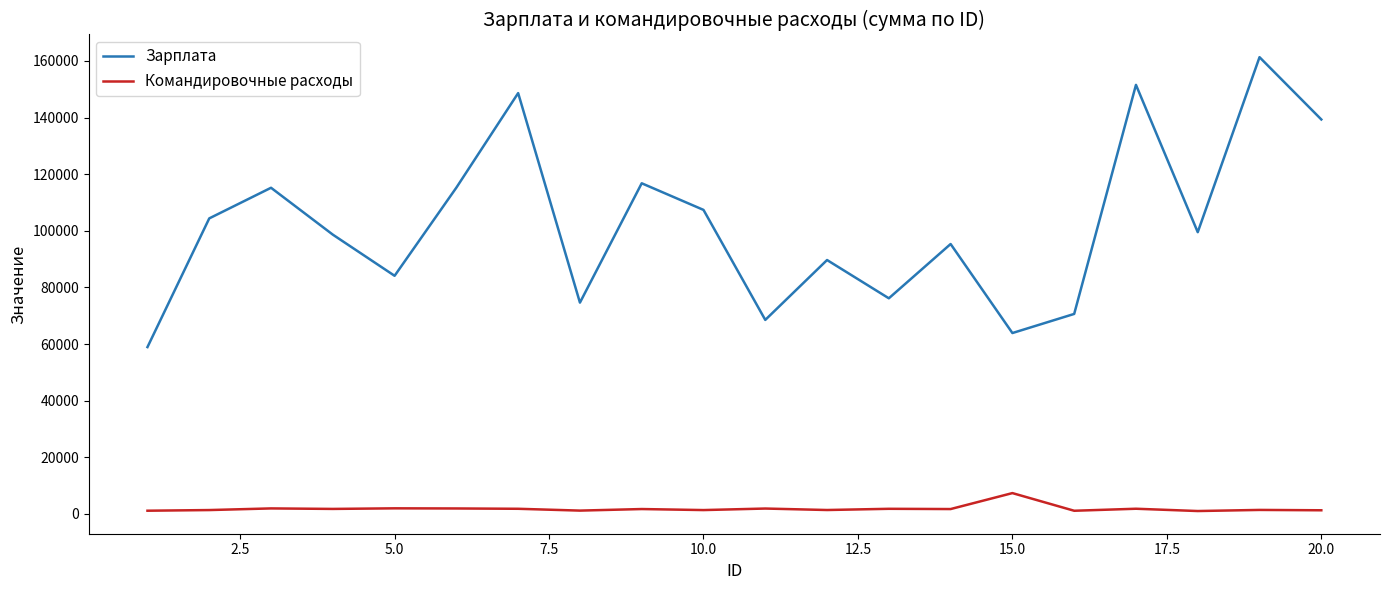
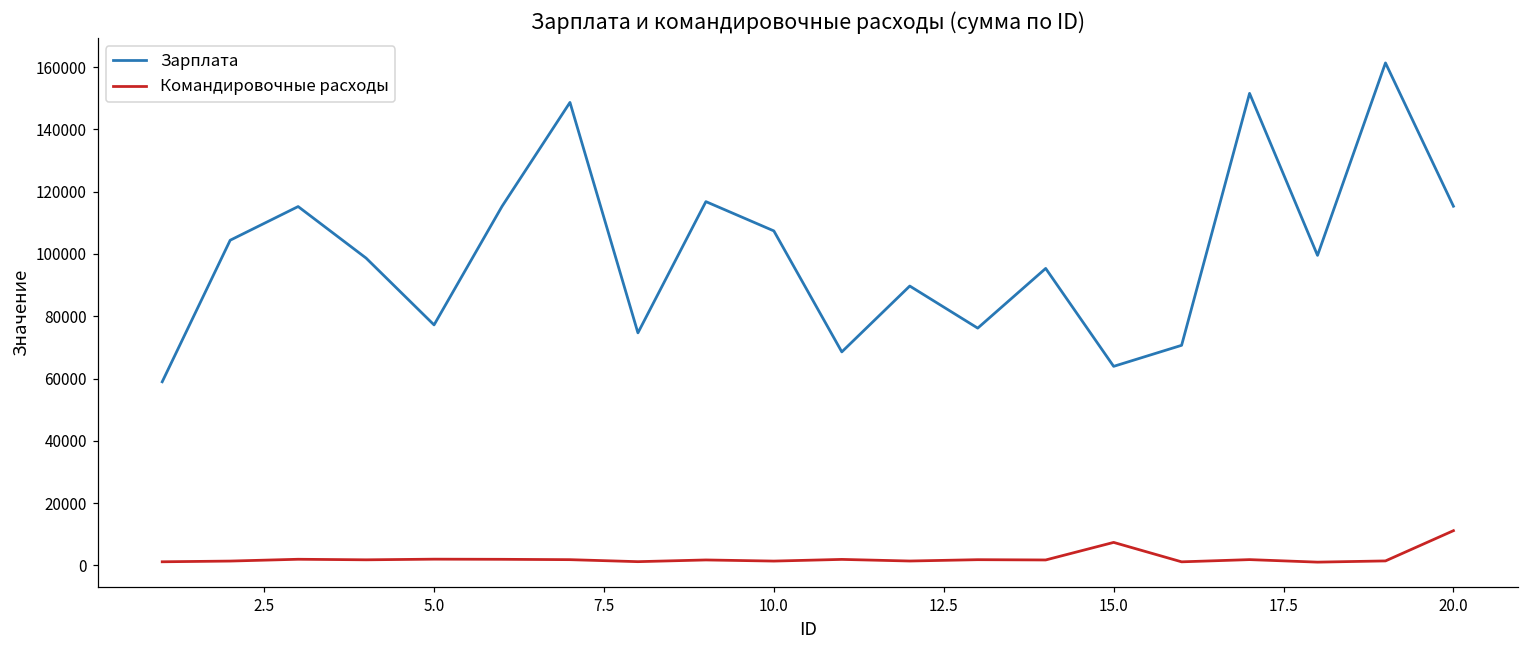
Зарплата, 5.0: 84000 -> 77000
Зарплата, 20.0: 139000 -> 115000
Командировочные расходы, 20.0: 1000 -> 11000
